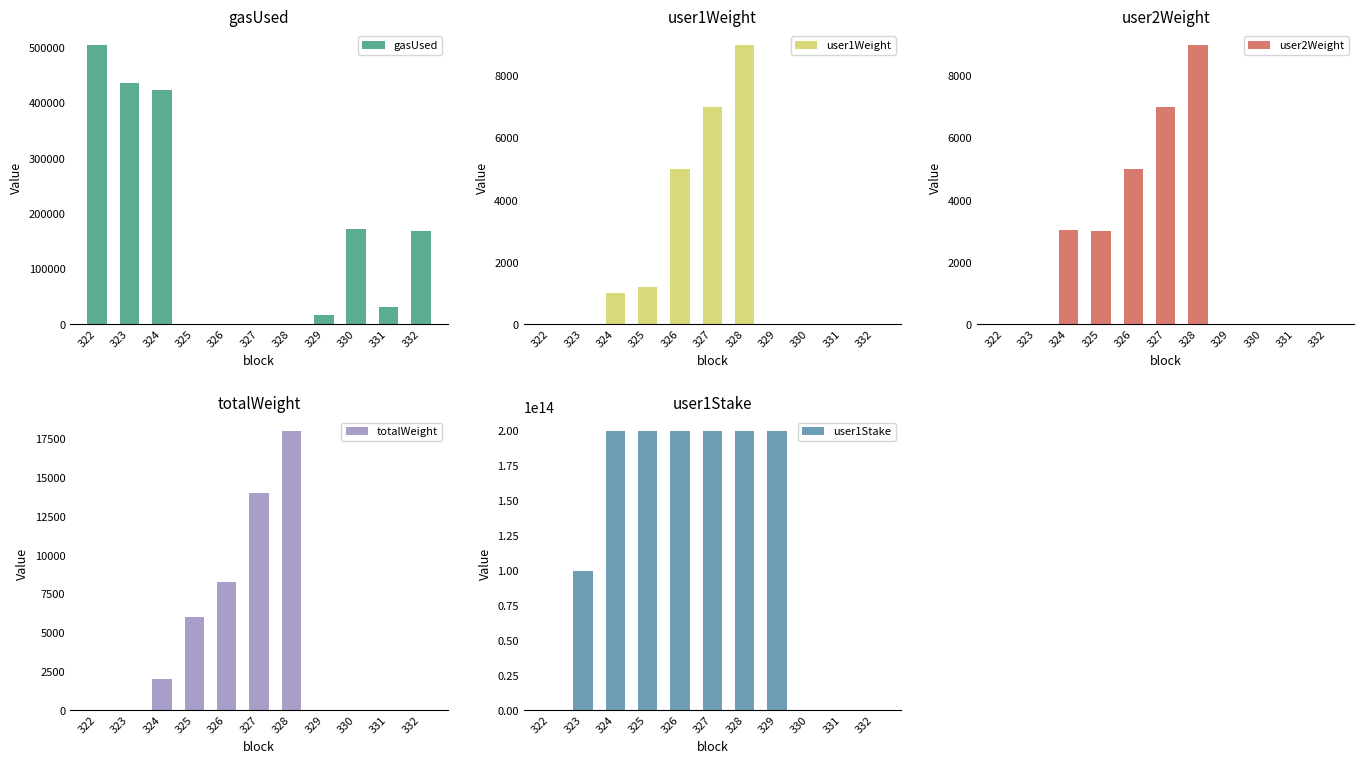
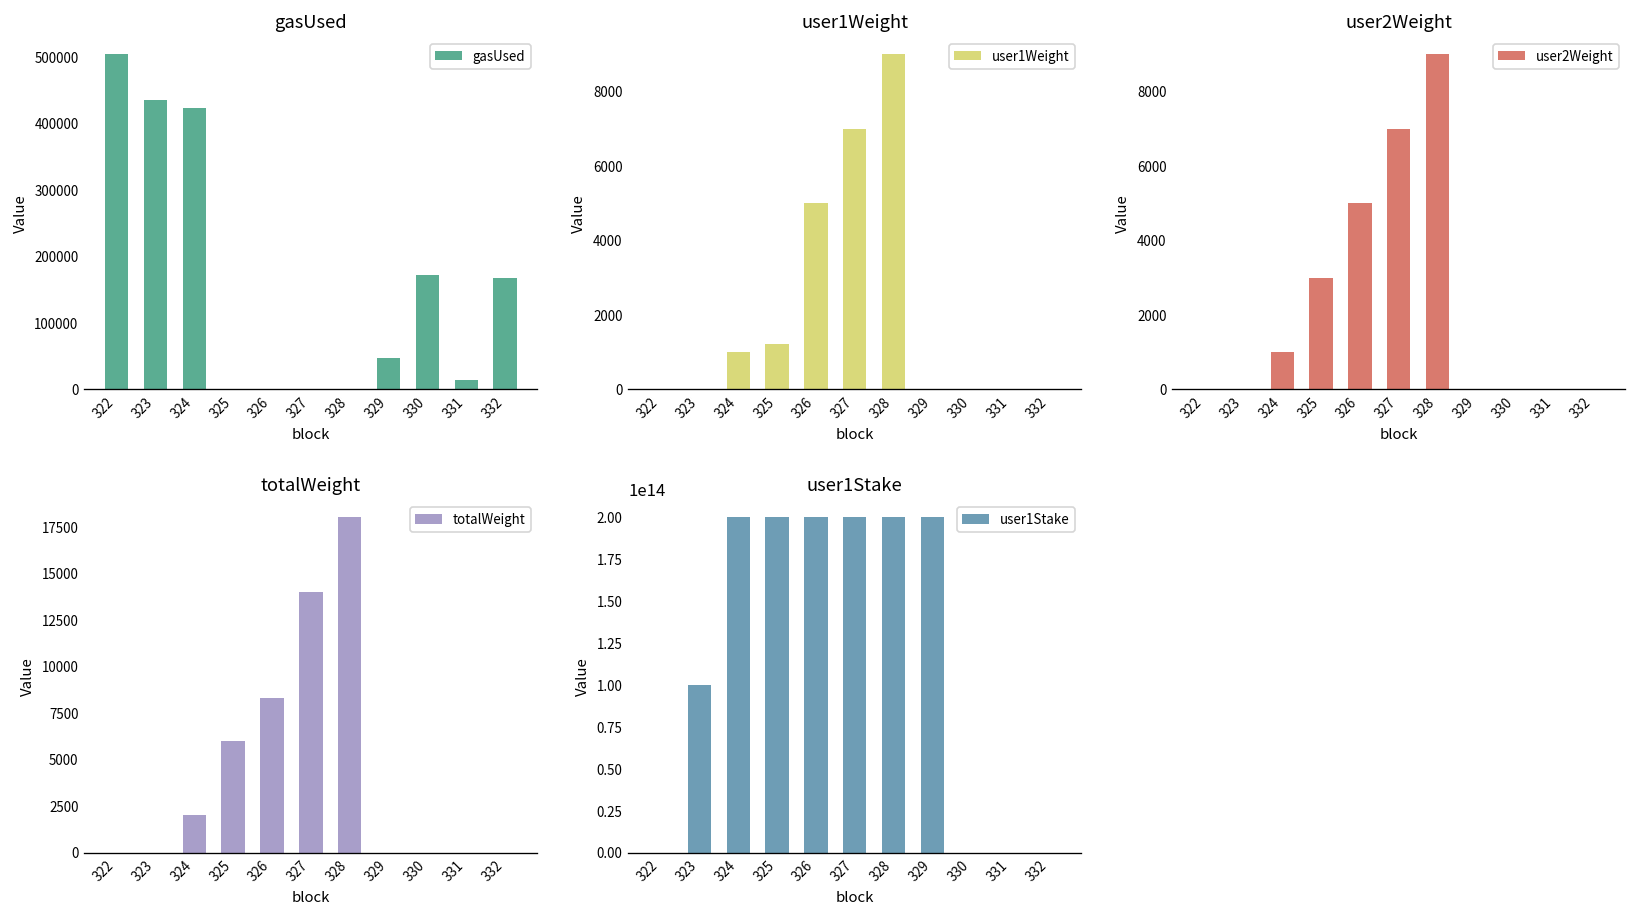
gasUsed, 329: 20000 -> 50000
gasUsed, 331: 30000 -> 10000
user2Weight, 324: 3000 -> 1000
